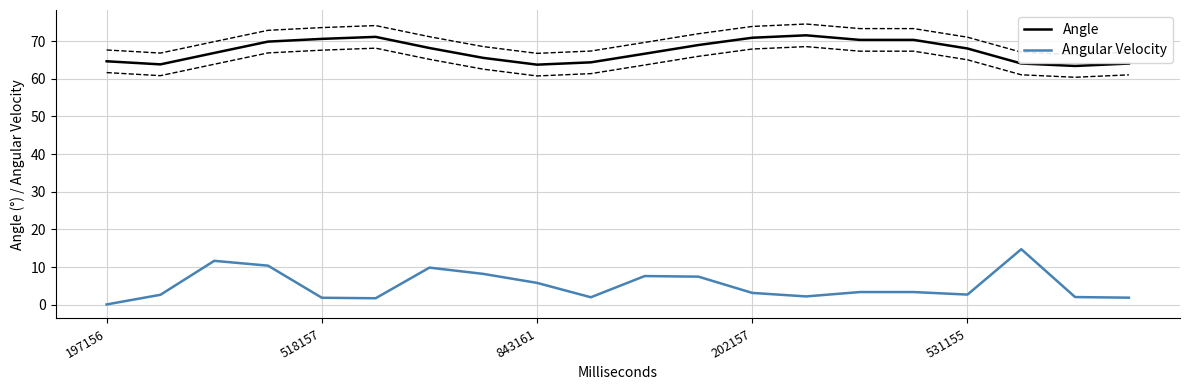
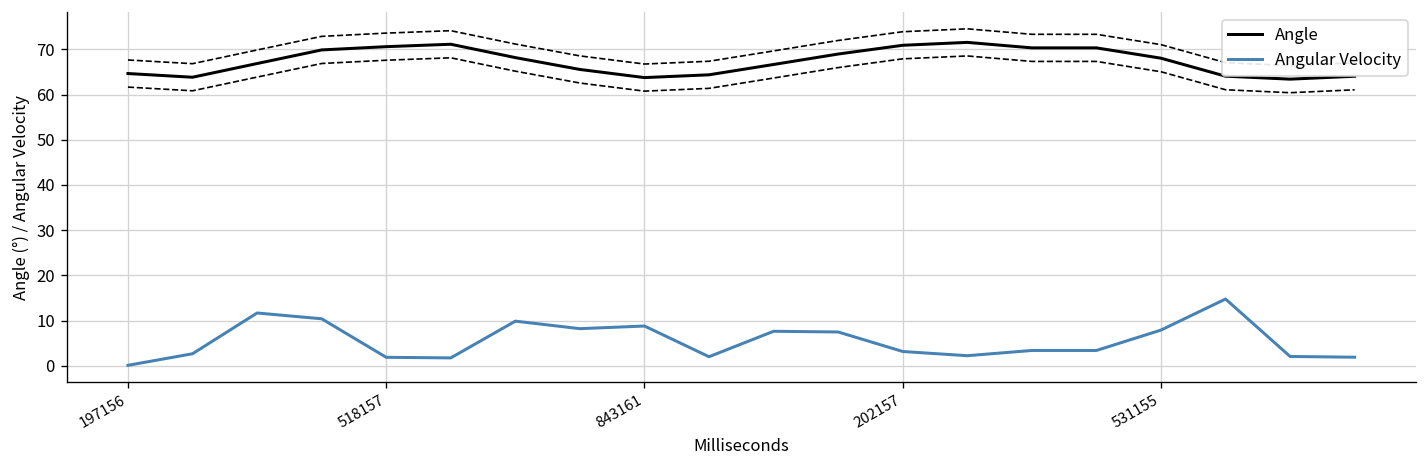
Angular Velocity, 843161: 6 -> 9
Angular Velocity, 531155: 3 -> 8
